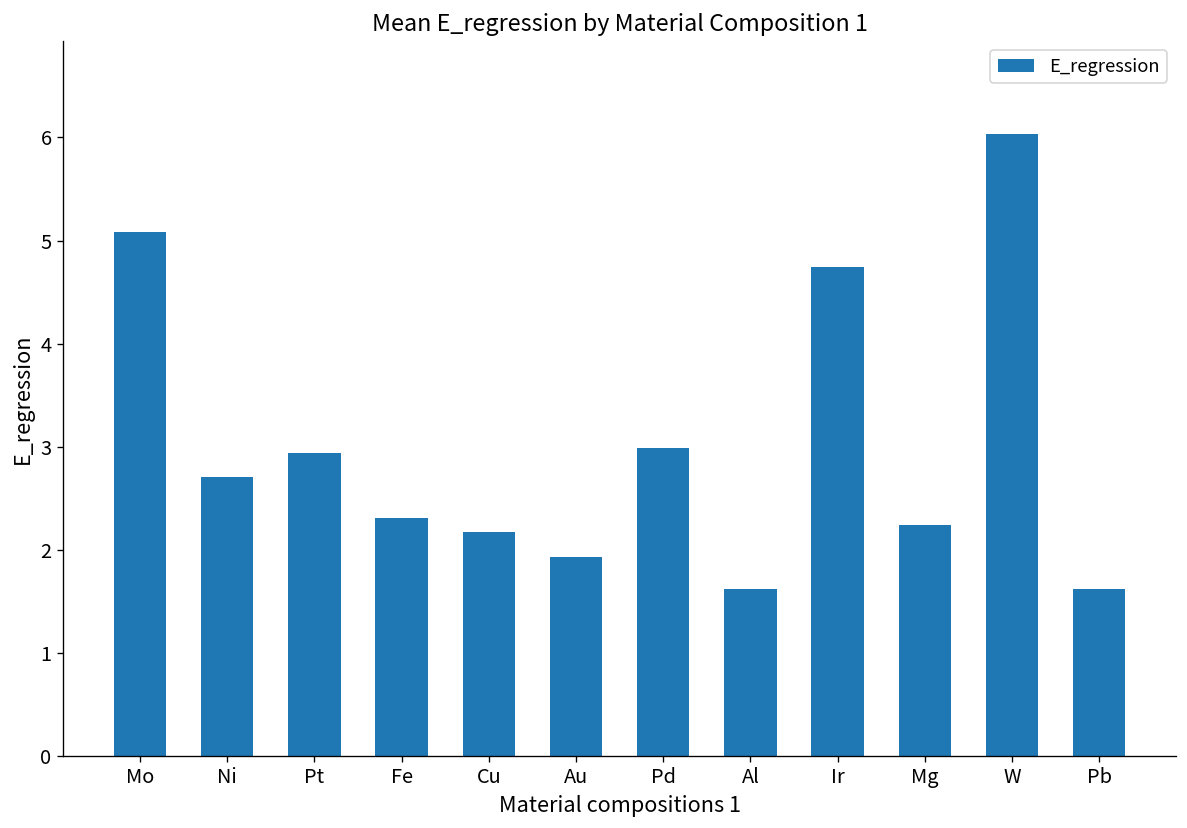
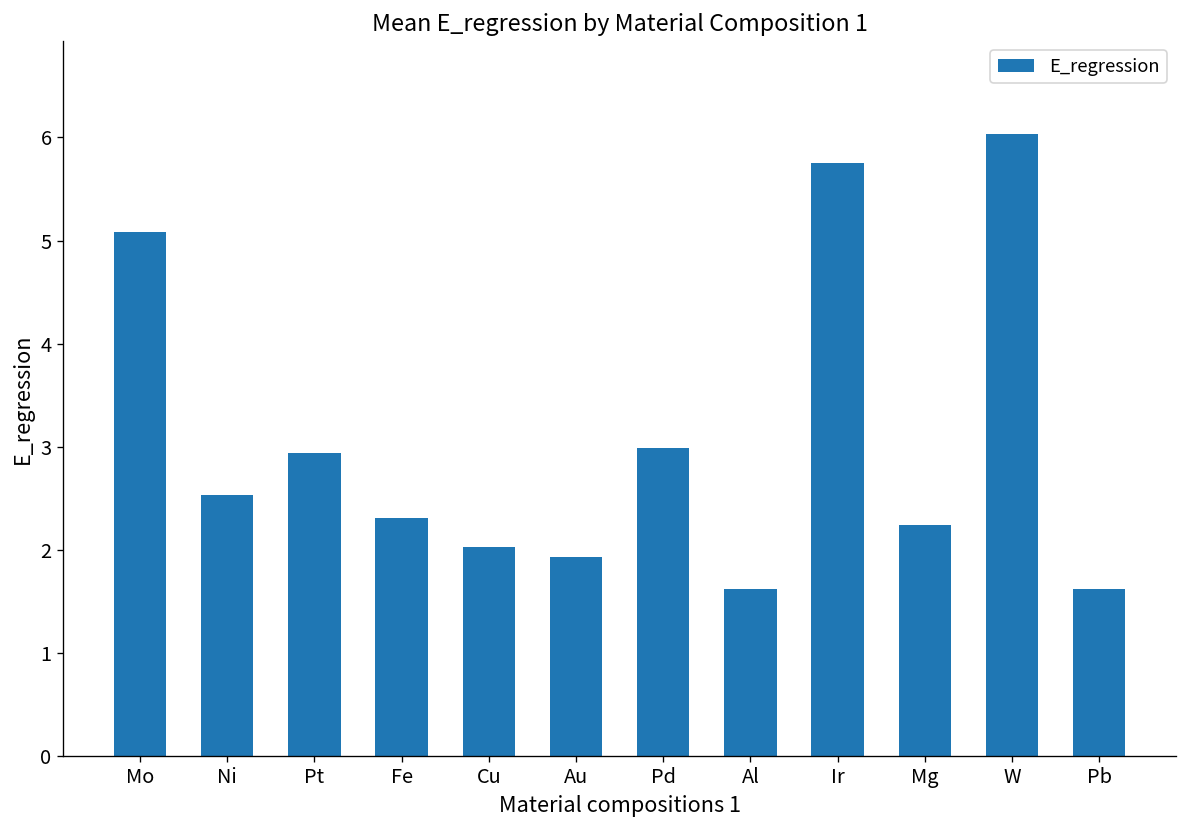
Ni: 2.7 -> 2.5
Cu: 2.2 -> 2.0
Ir: 4.7 -> 5.7
